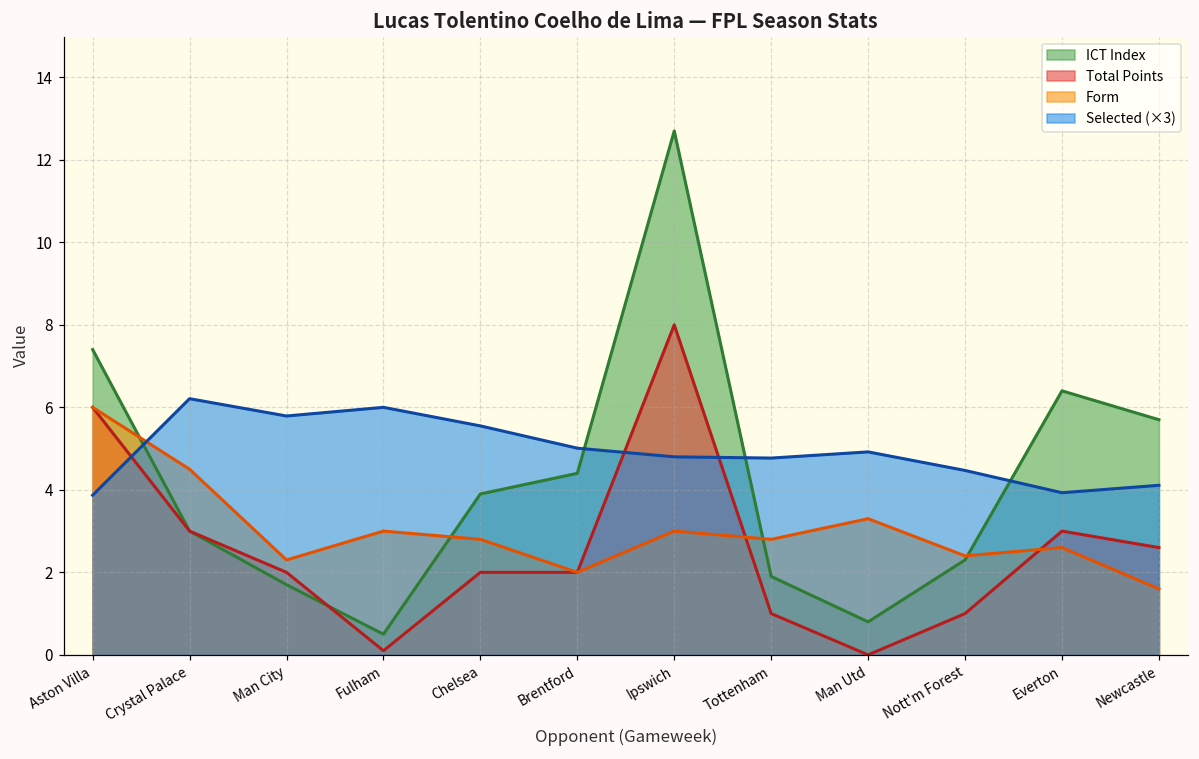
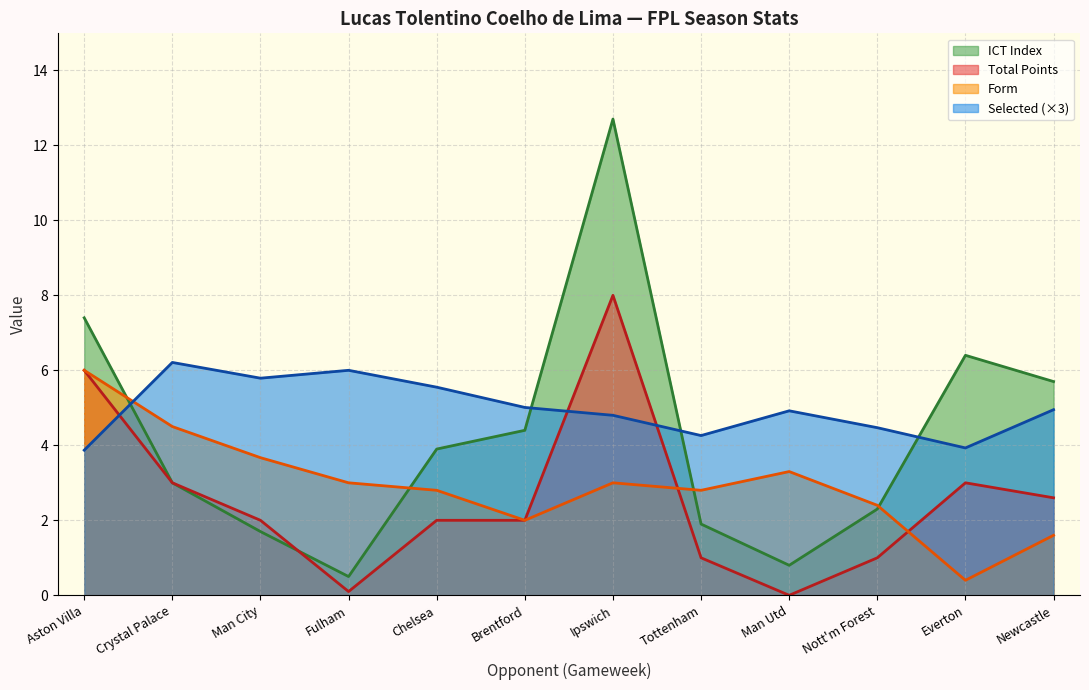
Form, Man City: 2.3 -> 3.7
Selected (×3), Tottenham: 4.8 -> 4.3
Form, Everton: 2.6 -> 0.4
Selected (×3), Newcastle: 4.1 -> 4.9
